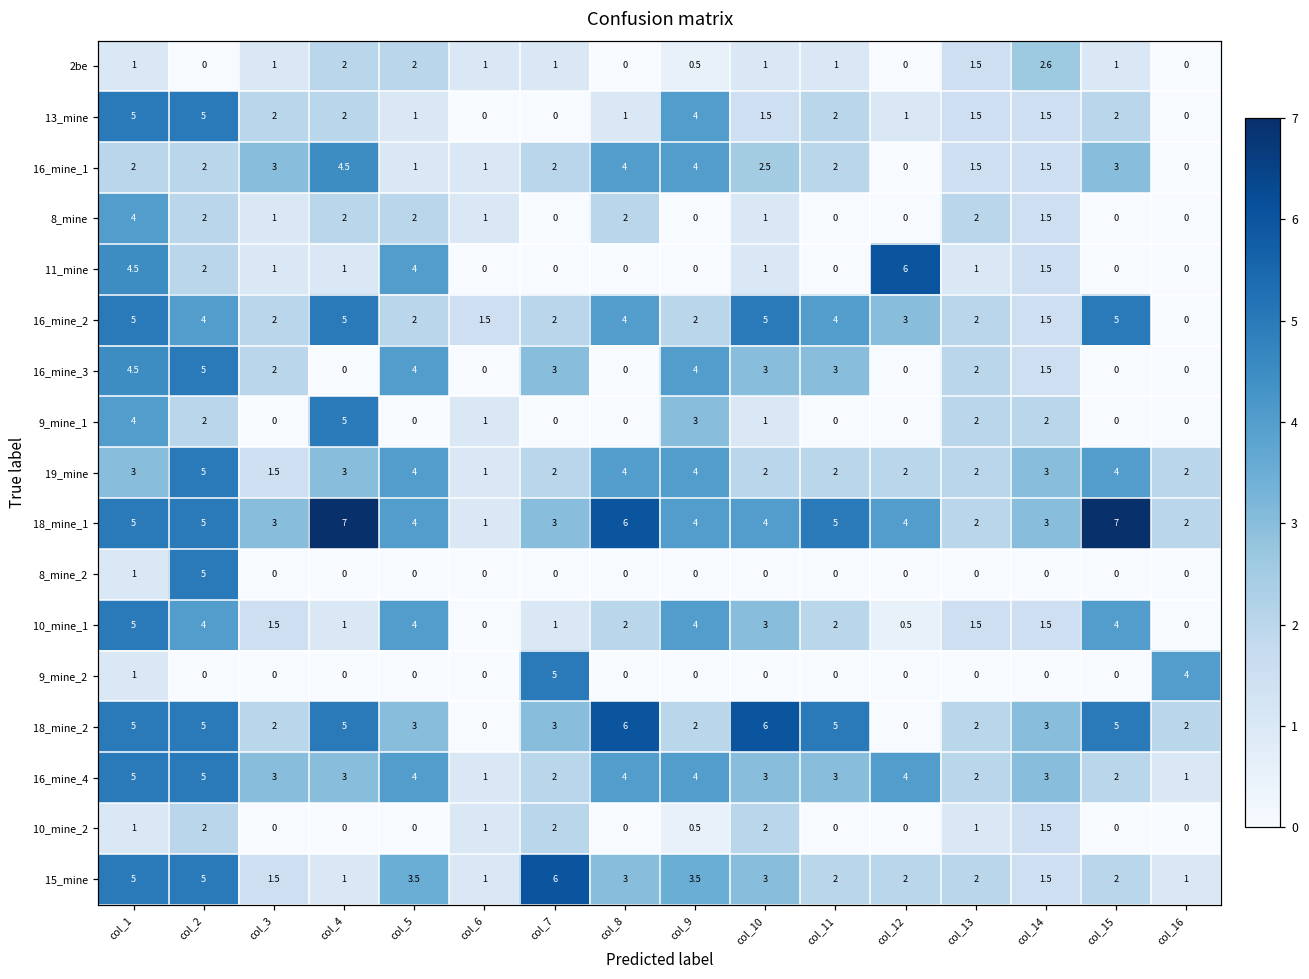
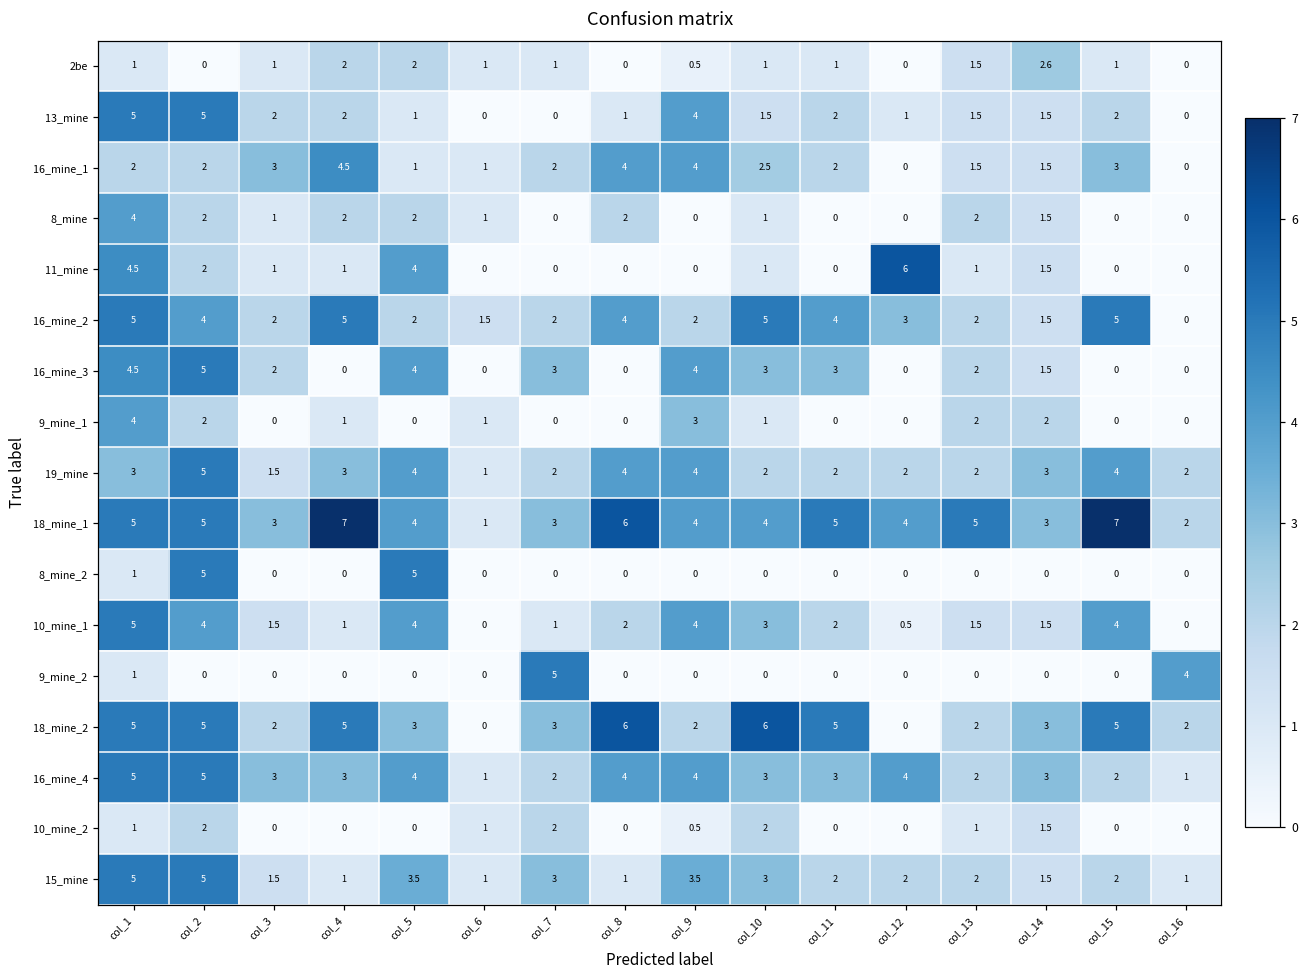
9_mine_1, col_4: 5 -> 1
18_mine_1, col_13: 2 -> 5
8_mine_2, col_5: 0 -> 5
15_mine, col_7: 6 -> 3
15_mine, col_8: 3 -> 1
